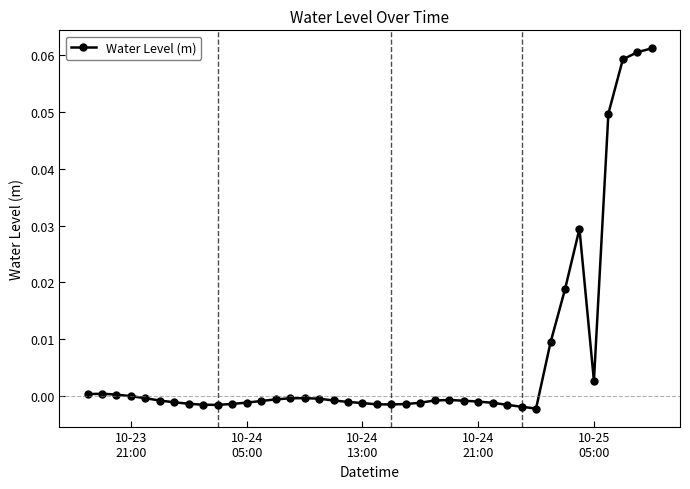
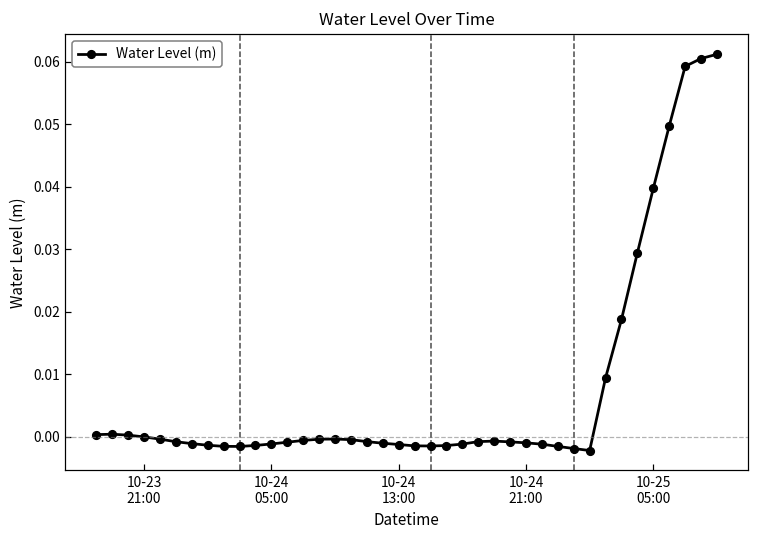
10-25 05:00: 0.003 -> 0.040
